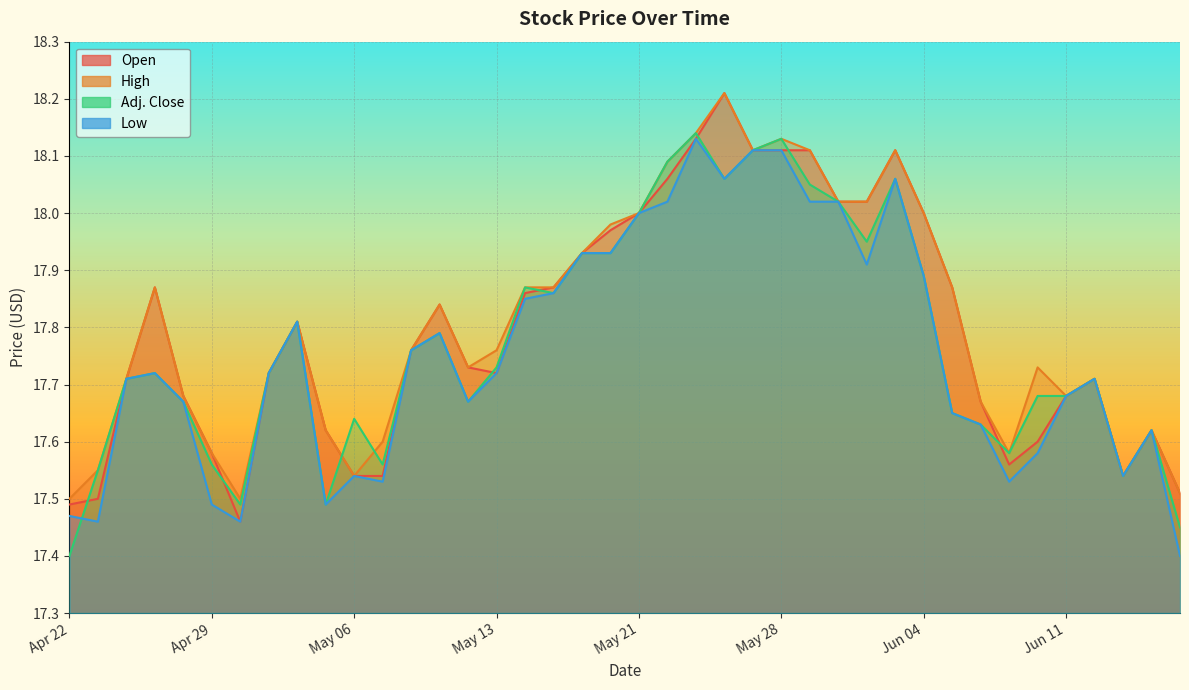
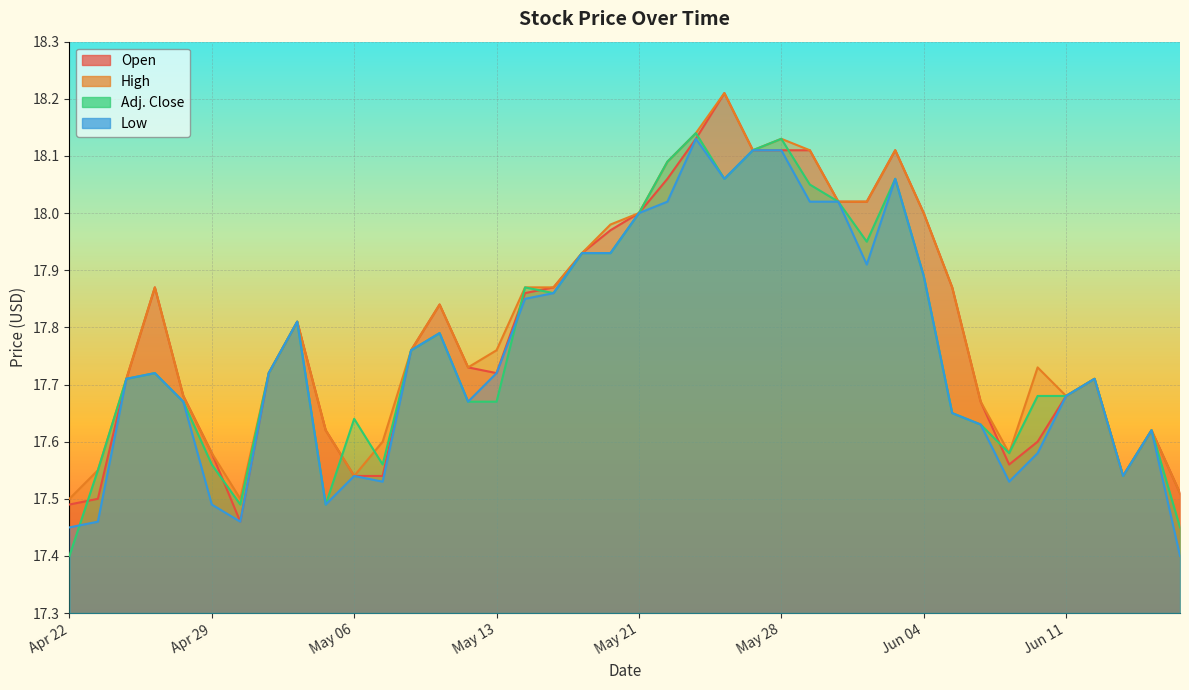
Low, Apr 22: 17.47 -> 17.45
Adj. Close, May 13: 17.73 -> 17.67
